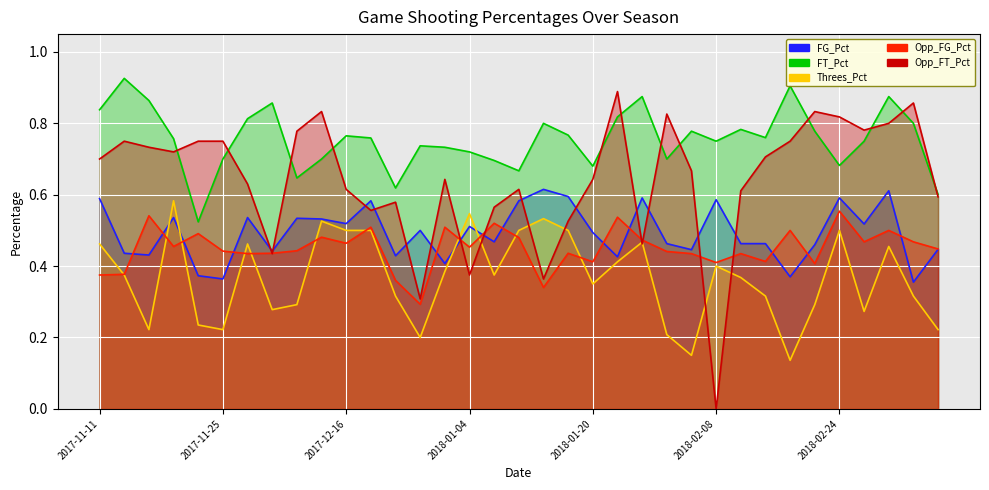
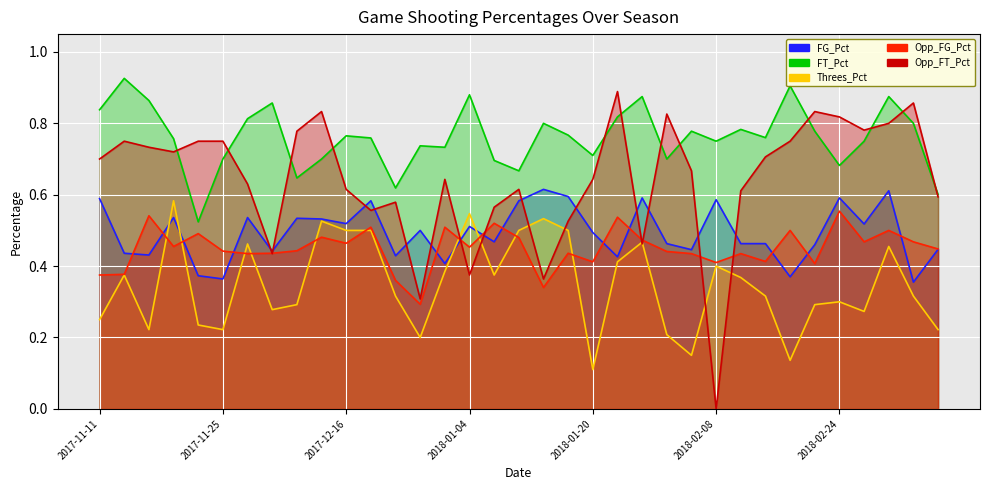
Threes_Pct, 2017-11-11: 0.46 -> 0.25
FT_Pct, 2018-01-04: 0.72 -> 0.88
FT_Pct, 2018-01-20: 0.68 -> 0.71
Threes_Pct, 2018-01-20: 0.35 -> 0.11
Threes_Pct, 2018-02-24: 0.5 -> 0.3
